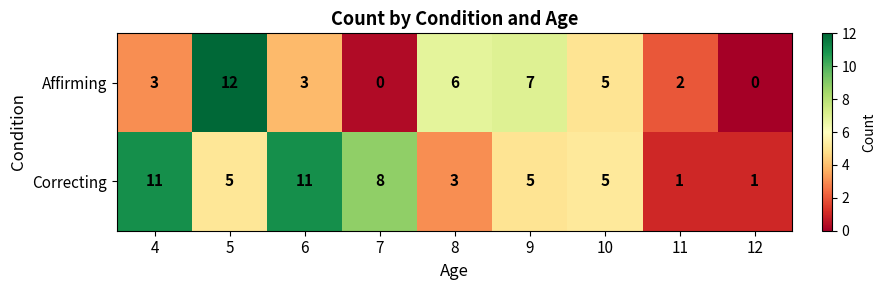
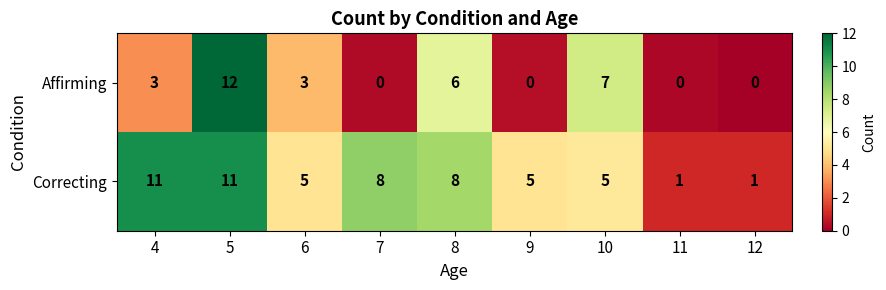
Affirming, 9: 7 -> 0
Affirming, 10: 5 -> 7
Affirming, 11: 2 -> 0
Correcting, 5: 5 -> 11
Correcting, 6: 11 -> 5
Correcting, 8: 3 -> 8
